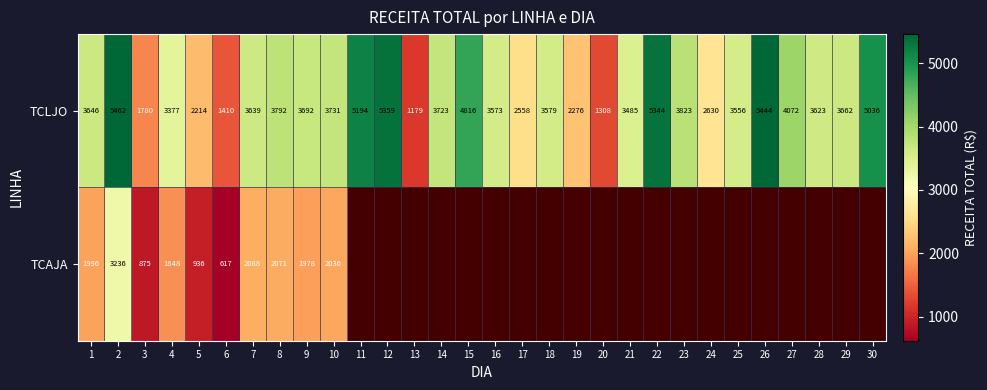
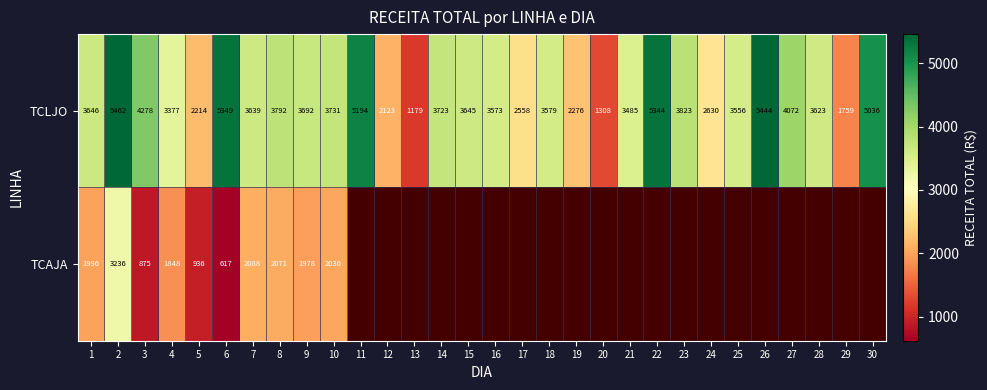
TCLJO, 3: 1780 -> 4278
TCLJO, 6: 1410 -> 5349
TCLJO, 12: 5359 -> 2123
TCLJO, 15: 4816 -> 3645
TCLJO, 29: 3662 -> 1759
